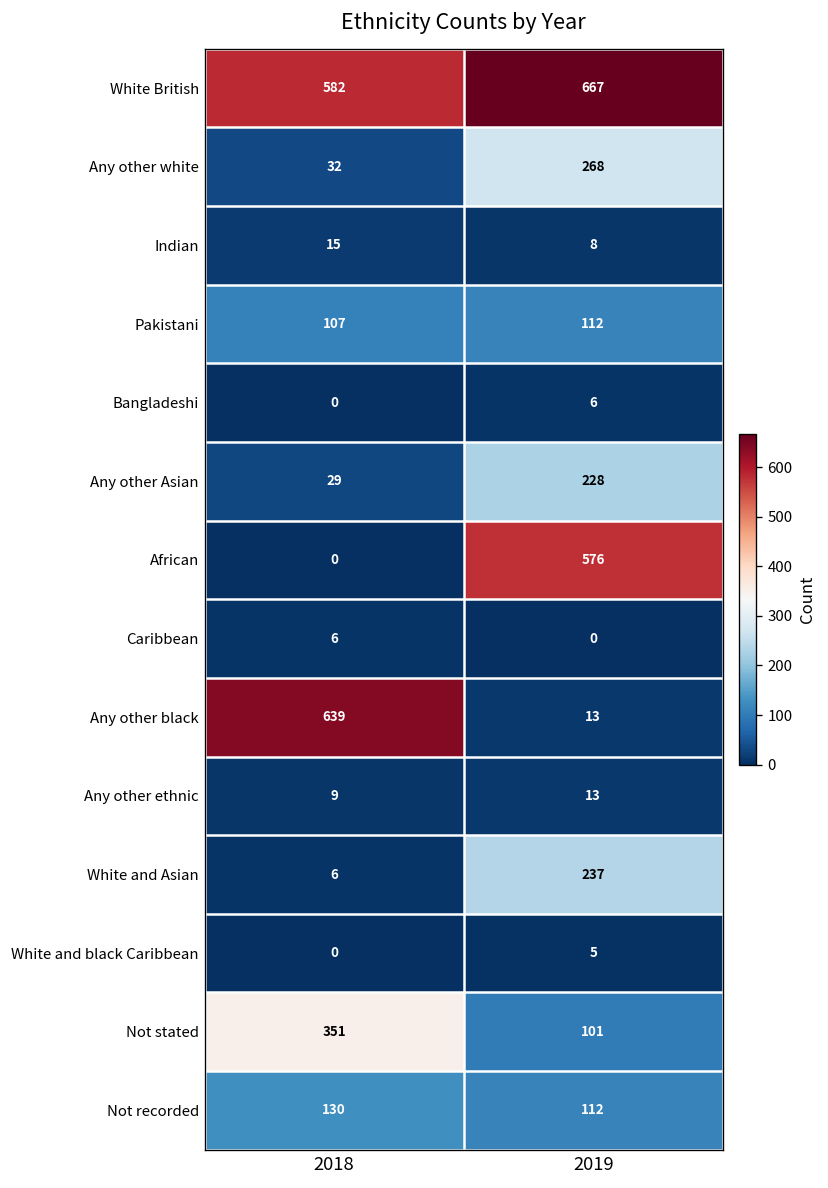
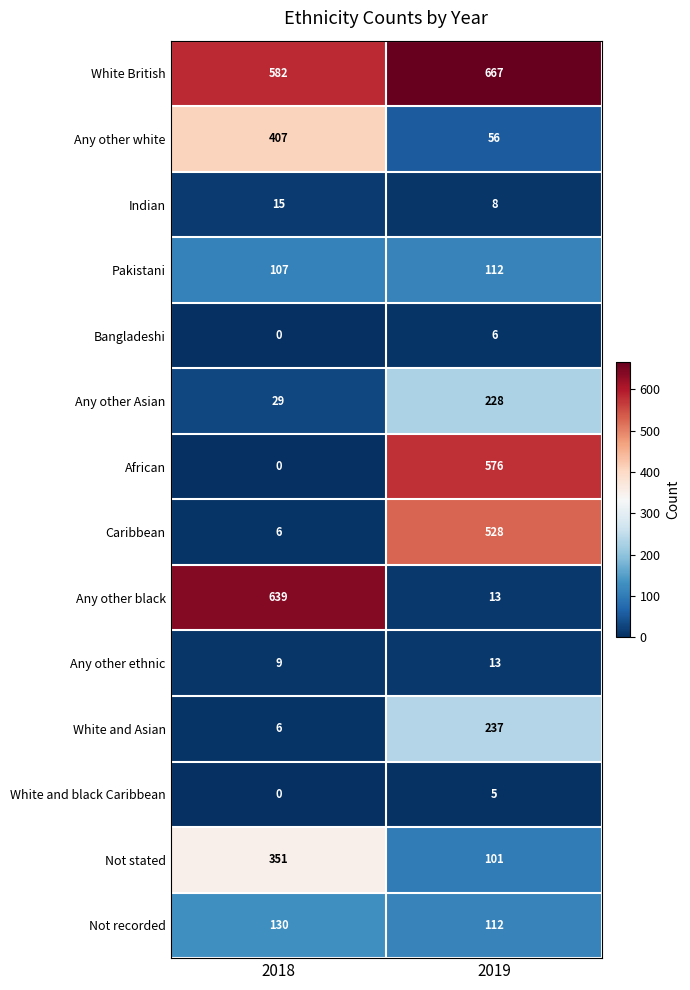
Any other white, 2018: 32 -> 407
Any other white, 2019: 268 -> 56
Caribbean, 2019: 0 -> 528
